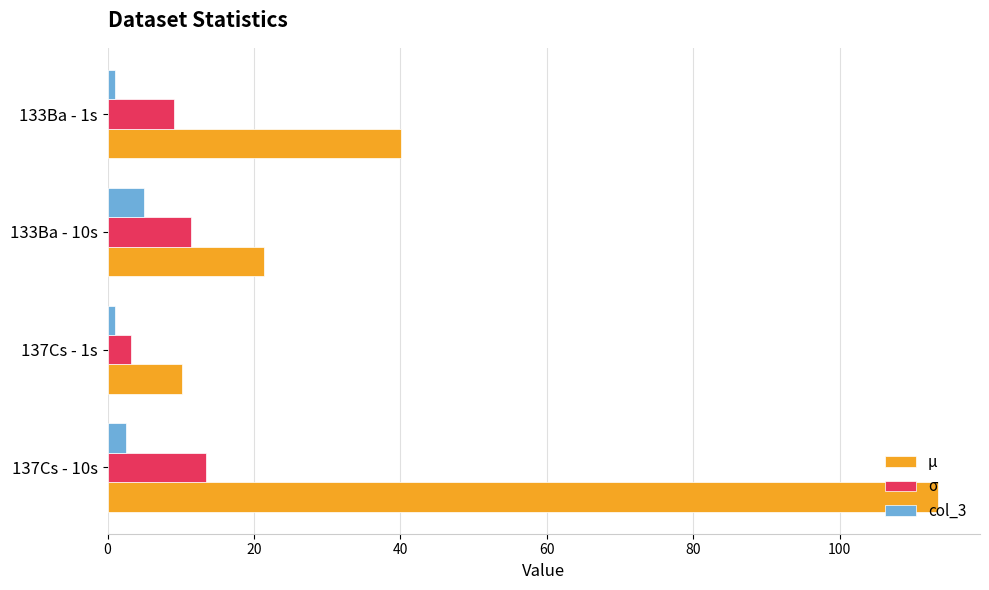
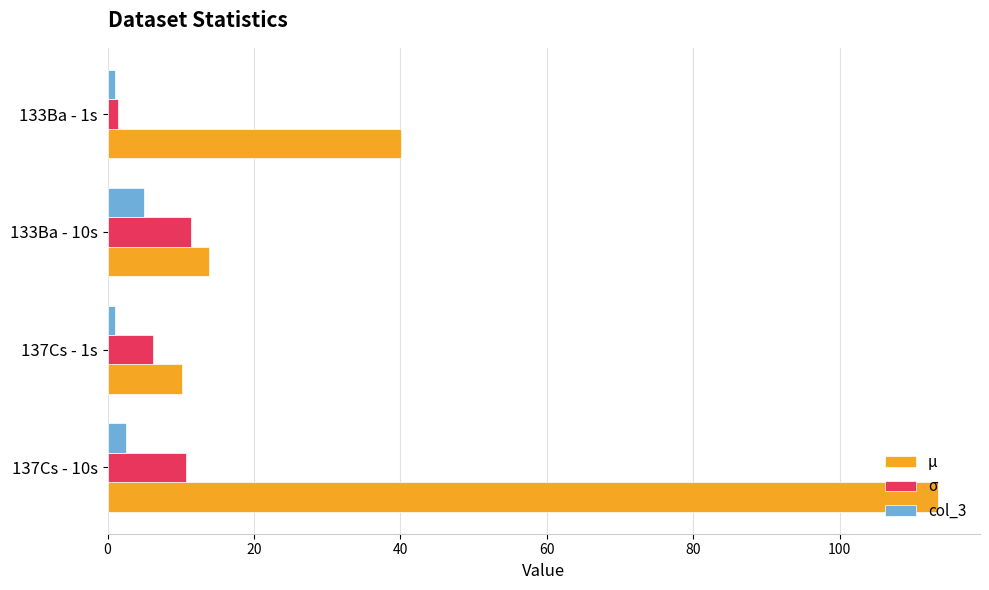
σ, 133Ba - 1s: 9 -> 1
μ, 133Ba - 10s: 21 -> 14
σ, 137Cs - 1s: 3 -> 6
σ, 137Cs - 10s: 14 -> 11
